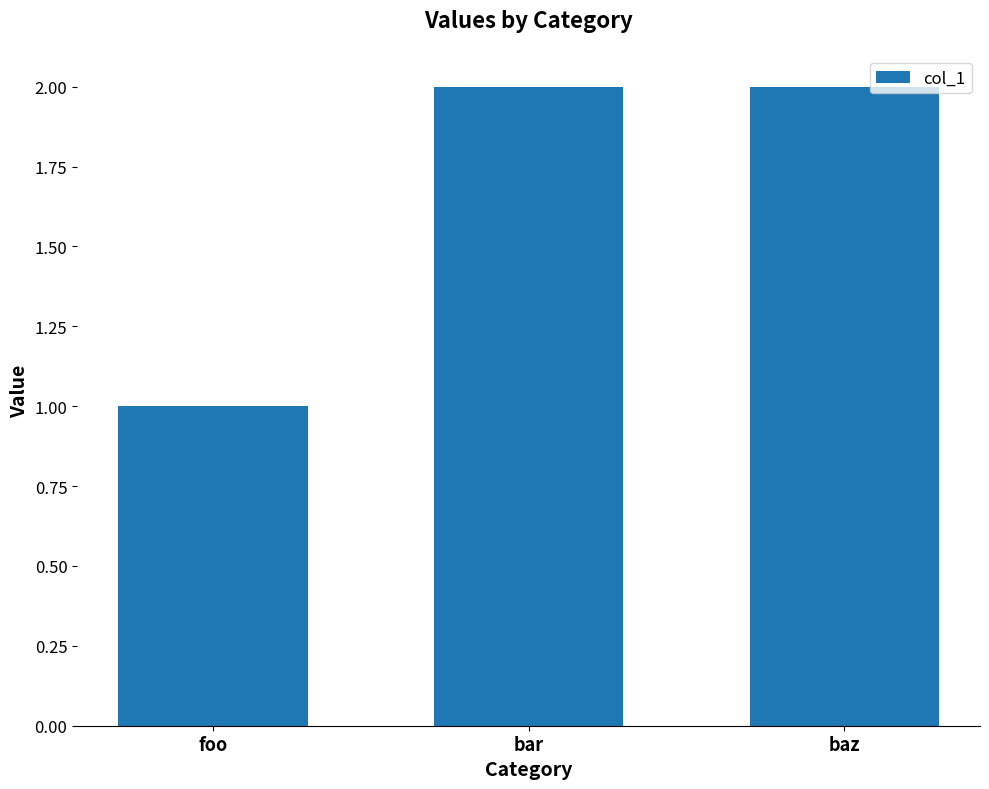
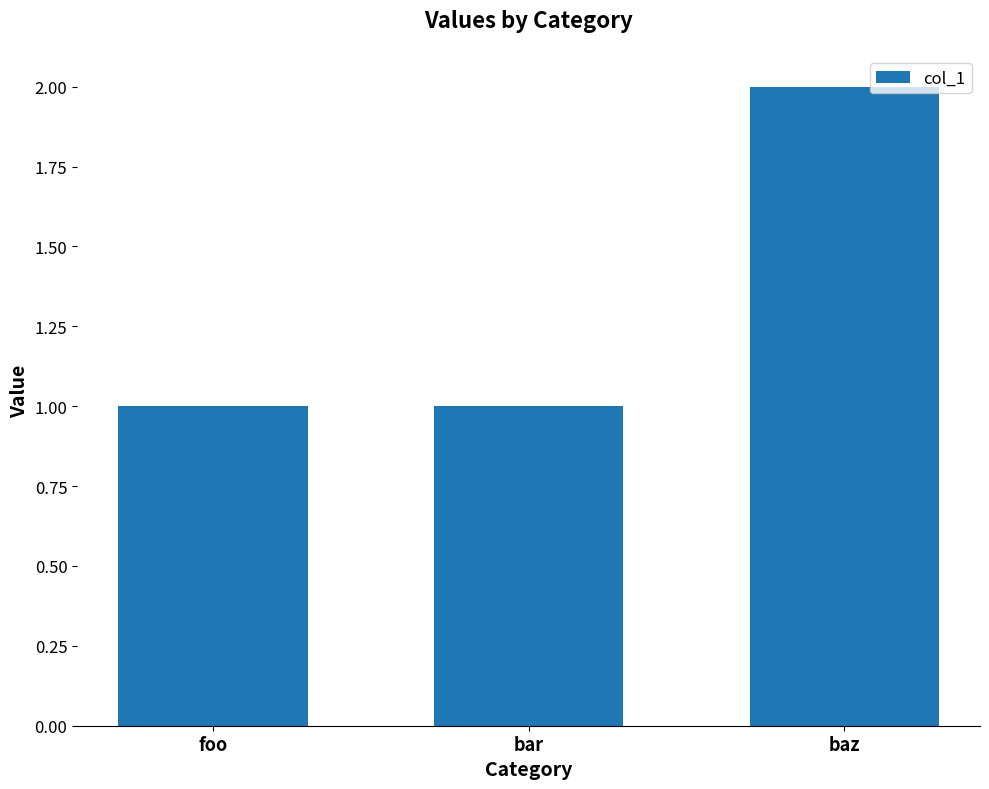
bar: 2 -> 1
